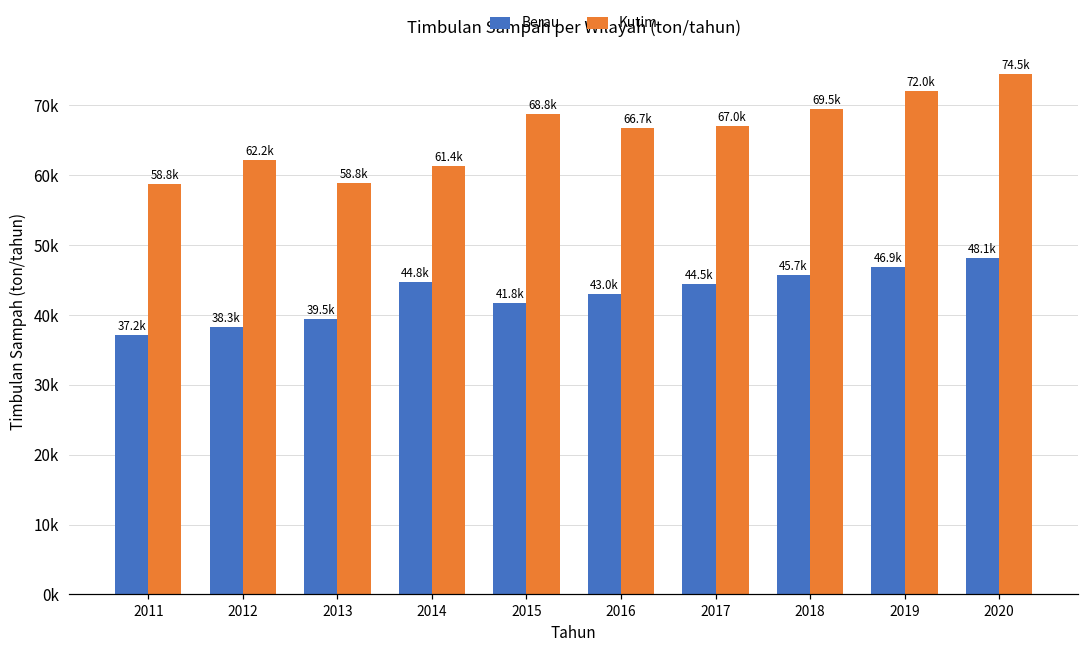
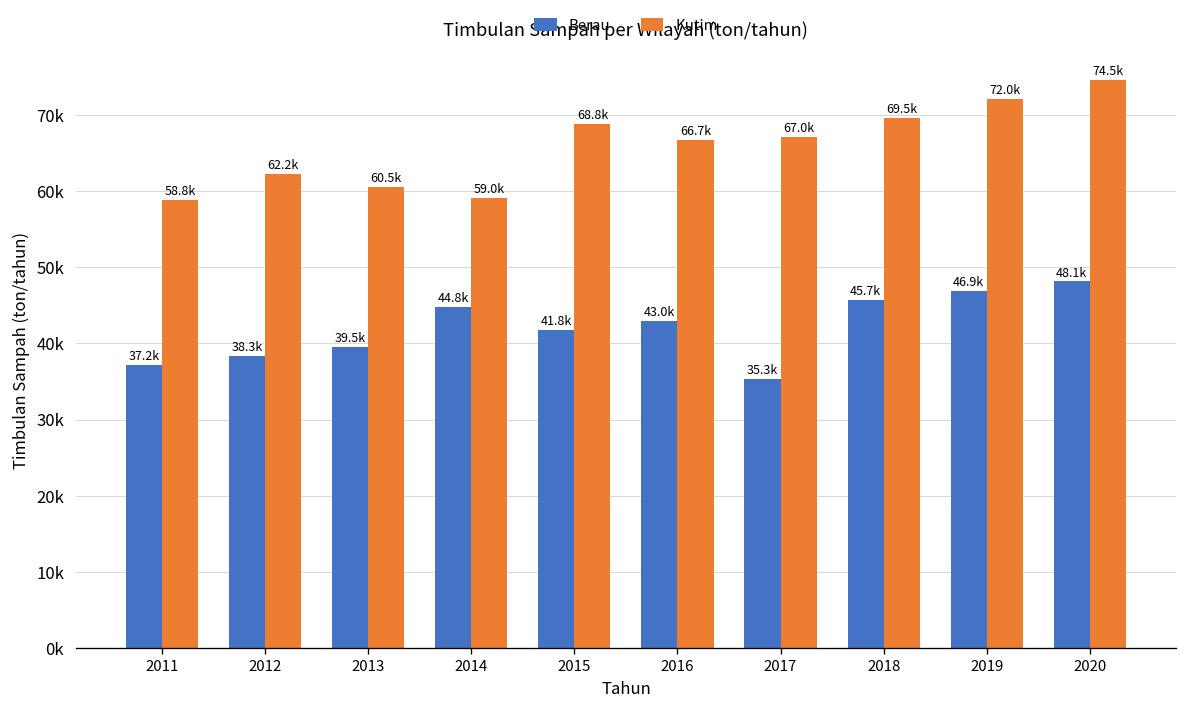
Kutim, 2013: 58.8k -> 60.5k
Kutim, 2014: 61.4k -> 59.0k
Berau, 2017: 44.5k -> 35.3k
